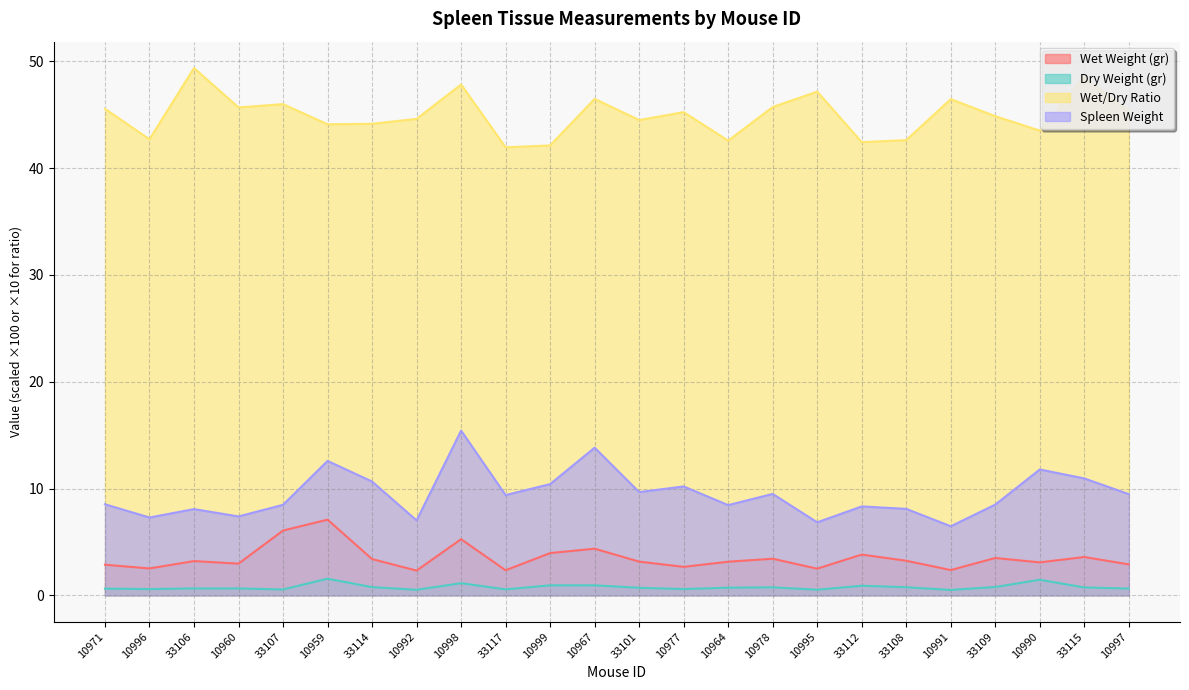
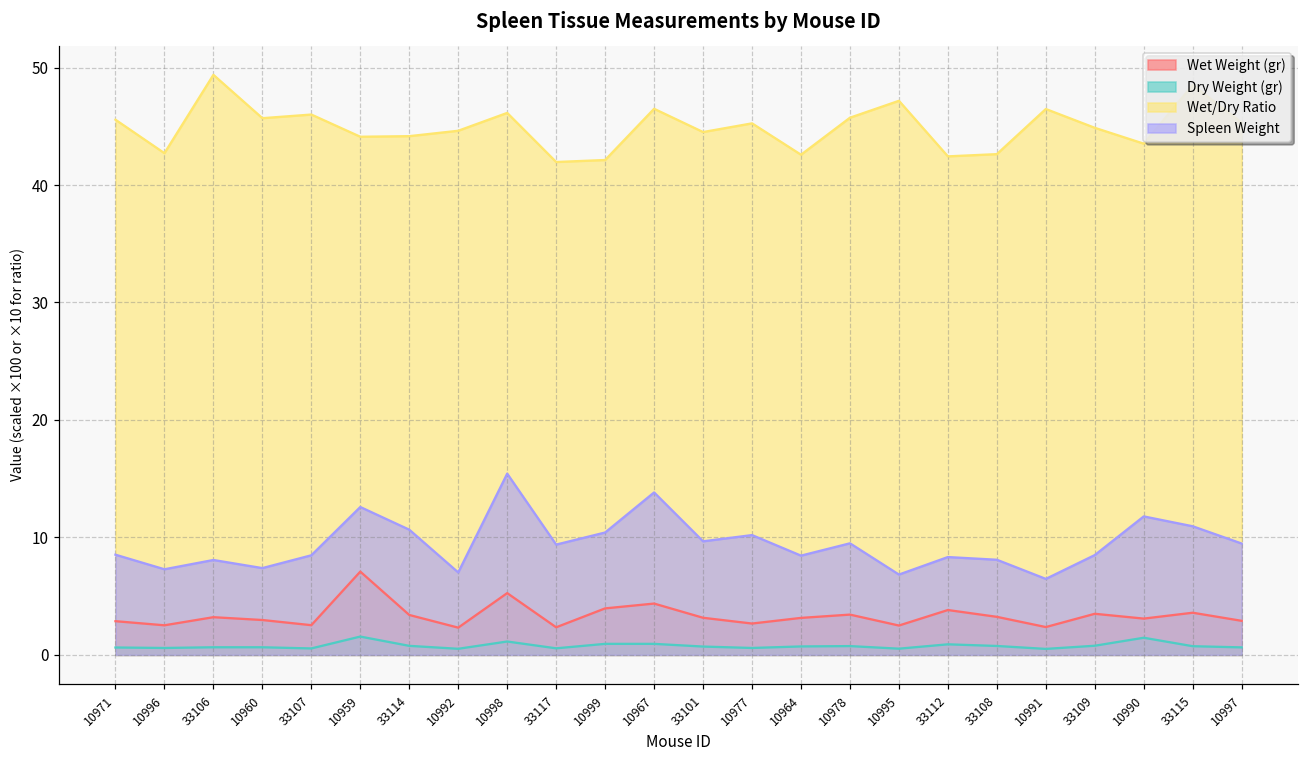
Wet Weight (gr), 33107: 6.1 -> 2.5
Wet/Dry Ratio, 10998: 47.8 -> 46.1
